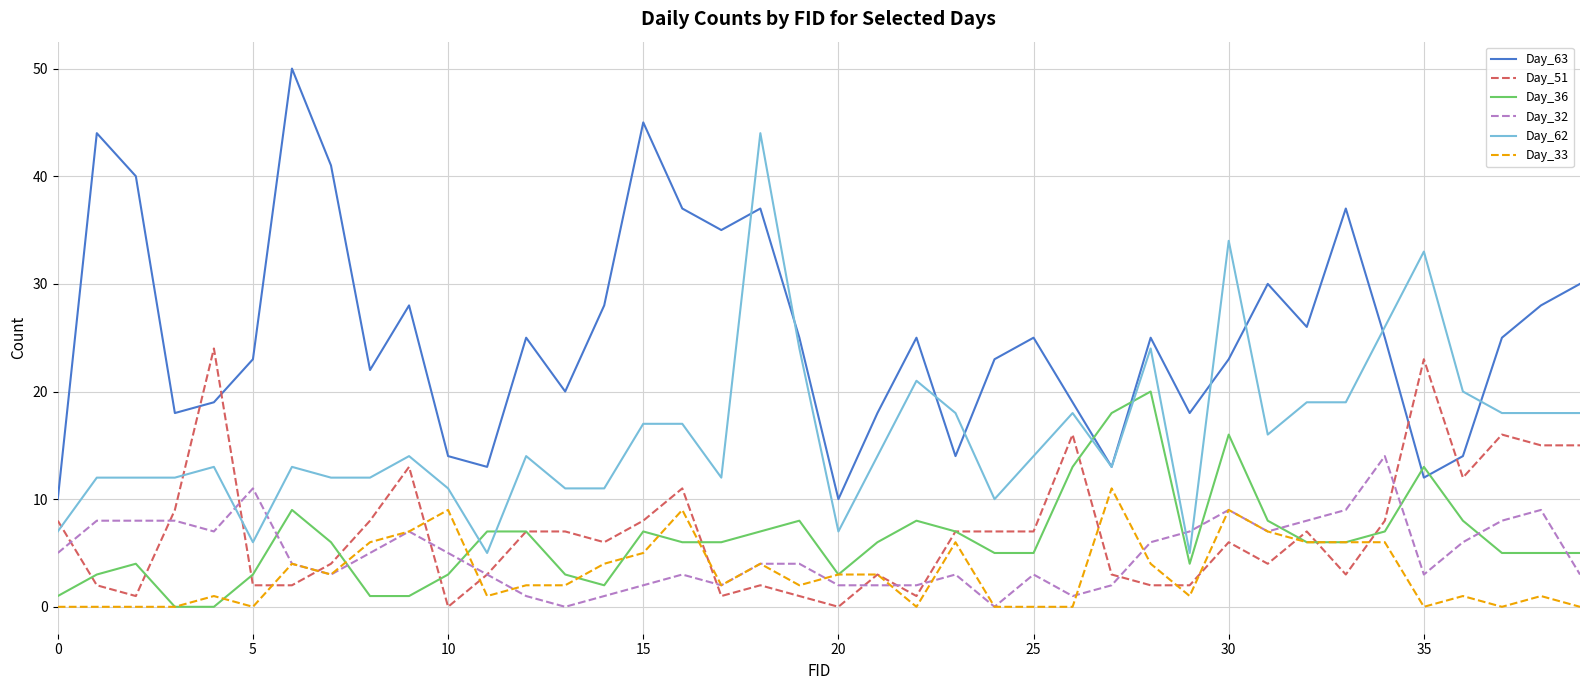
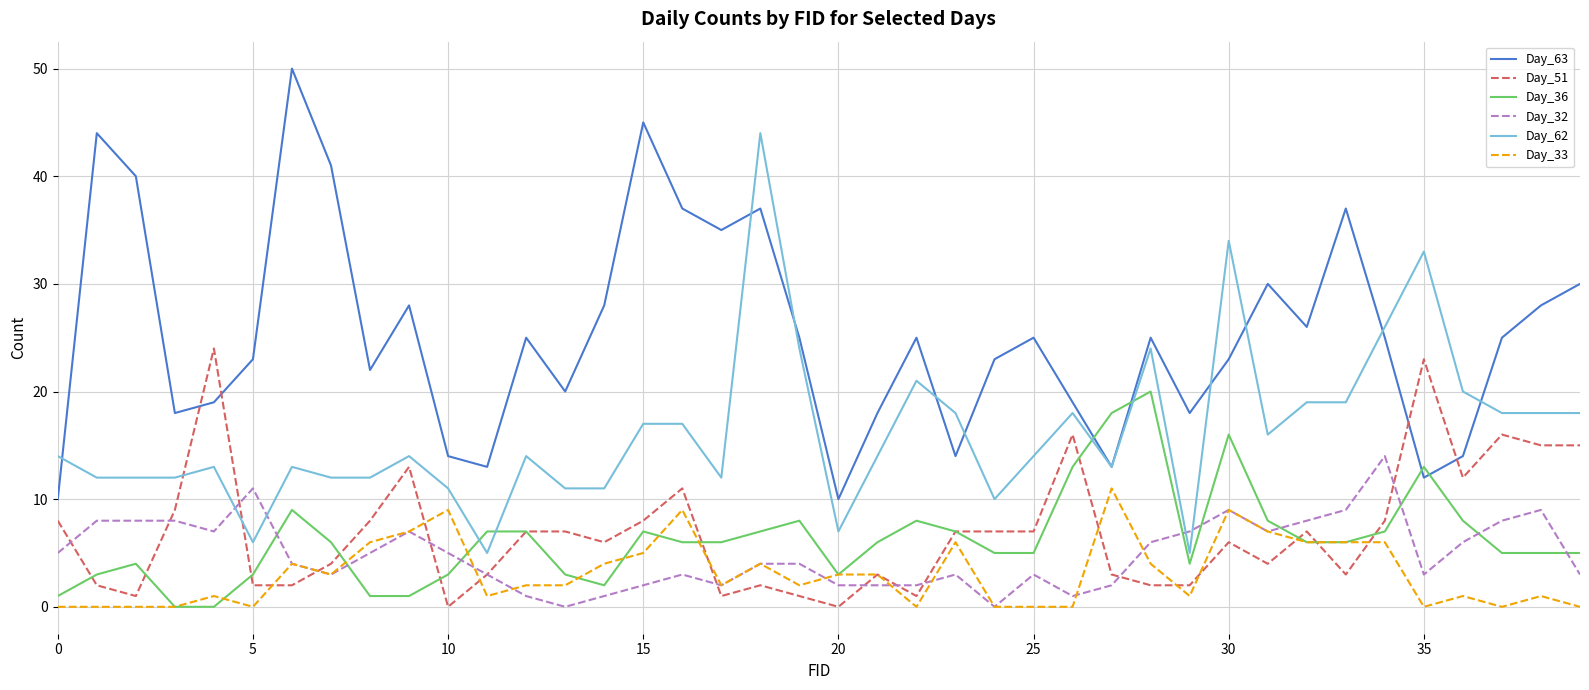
Day_62, 0: 7 -> 14
